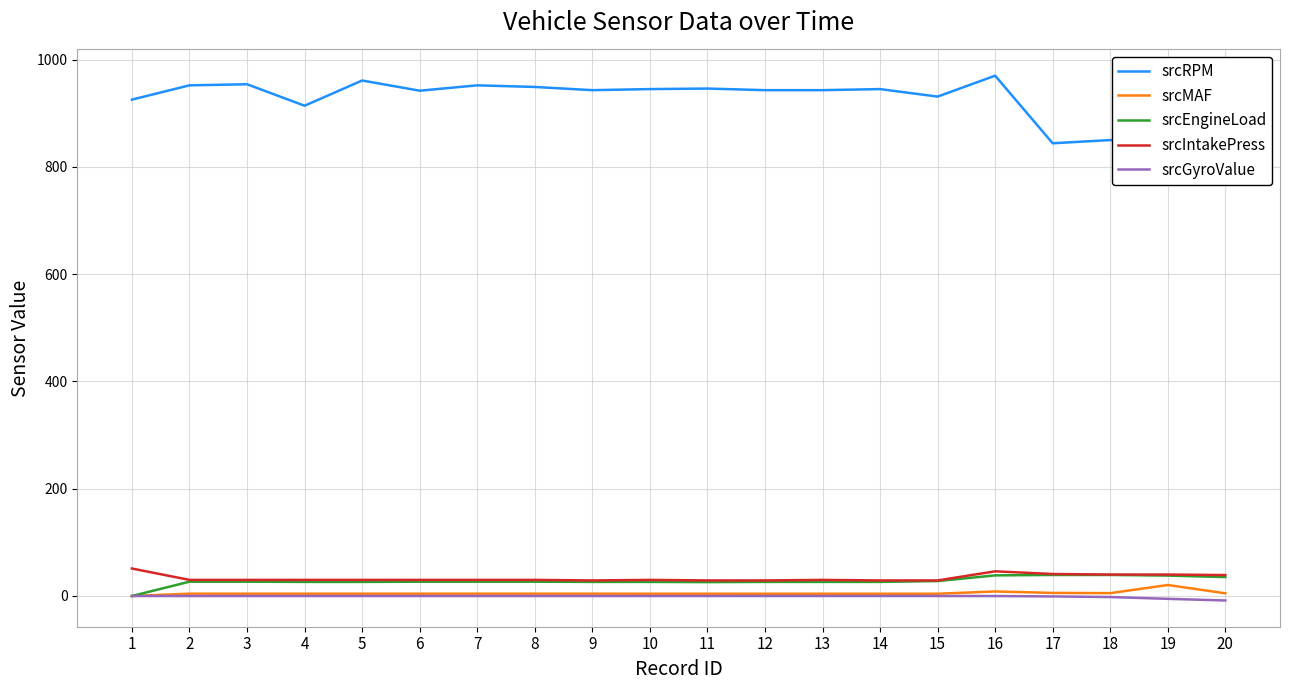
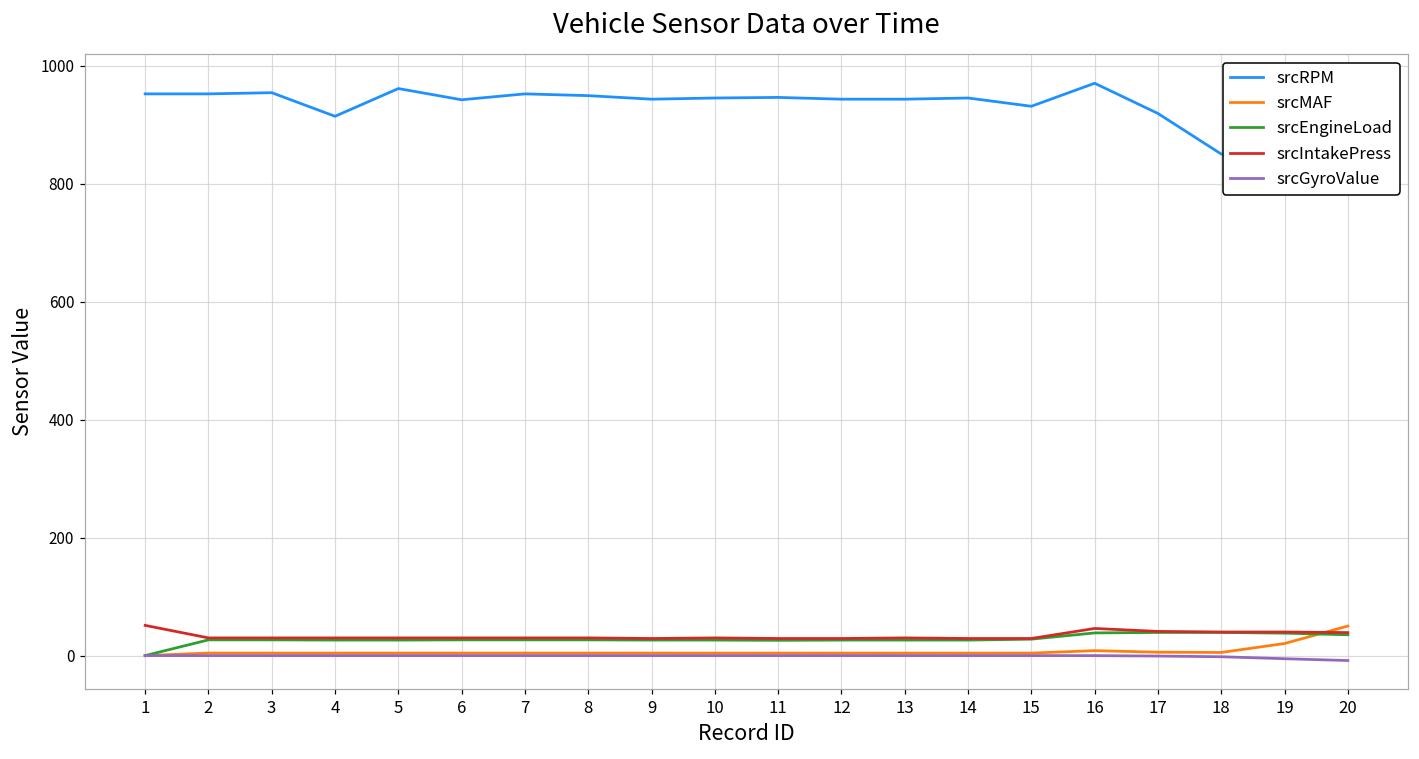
srcRPM, 1: 930 -> 950
srcRPM, 17: 840 -> 920
srcMAF, 20: 10 -> 50
